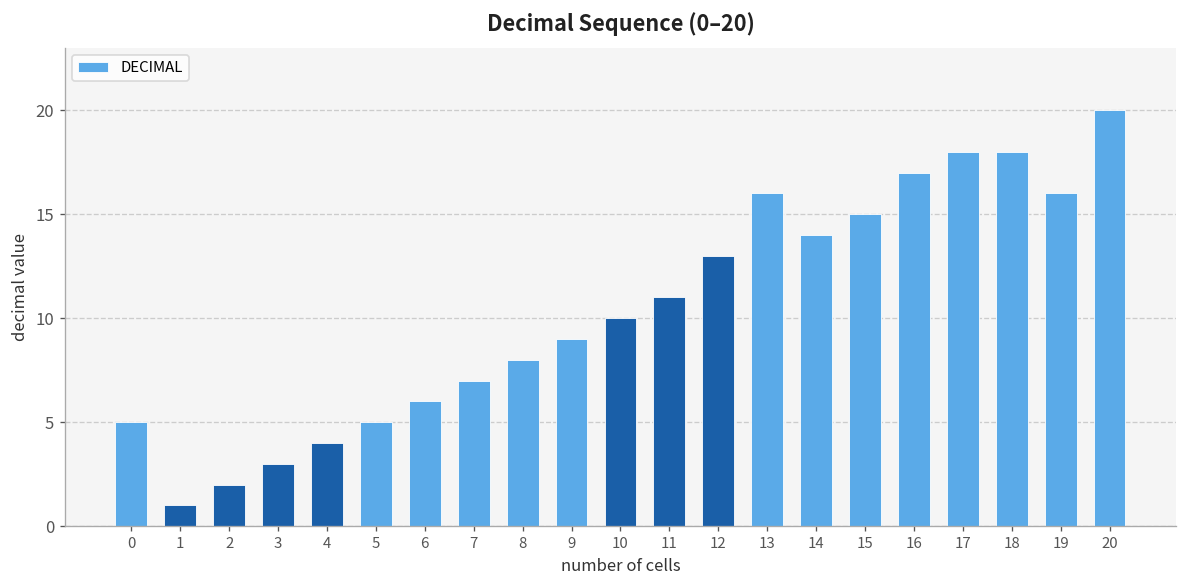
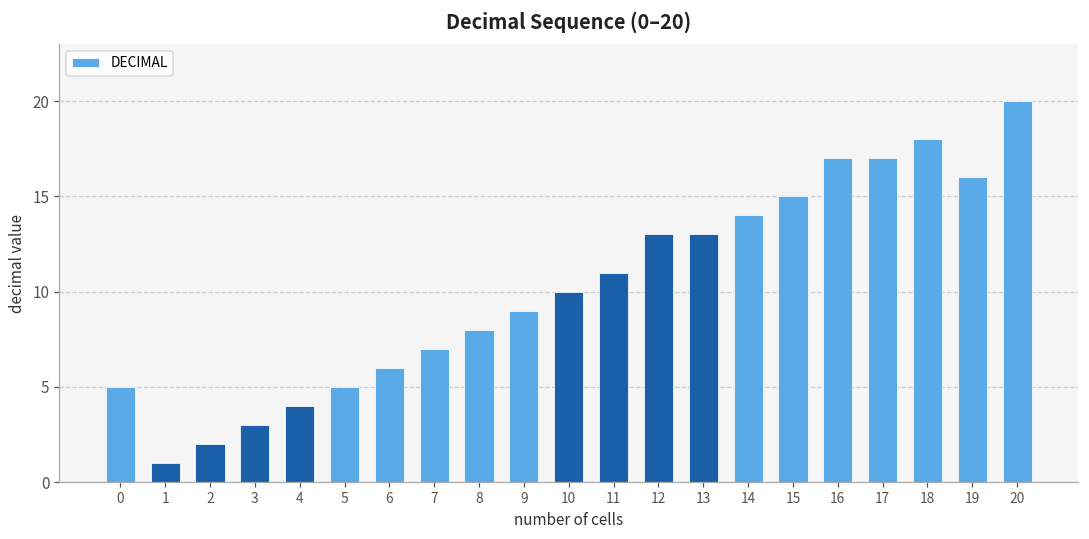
13: 16 -> 13
17: 18 -> 17
